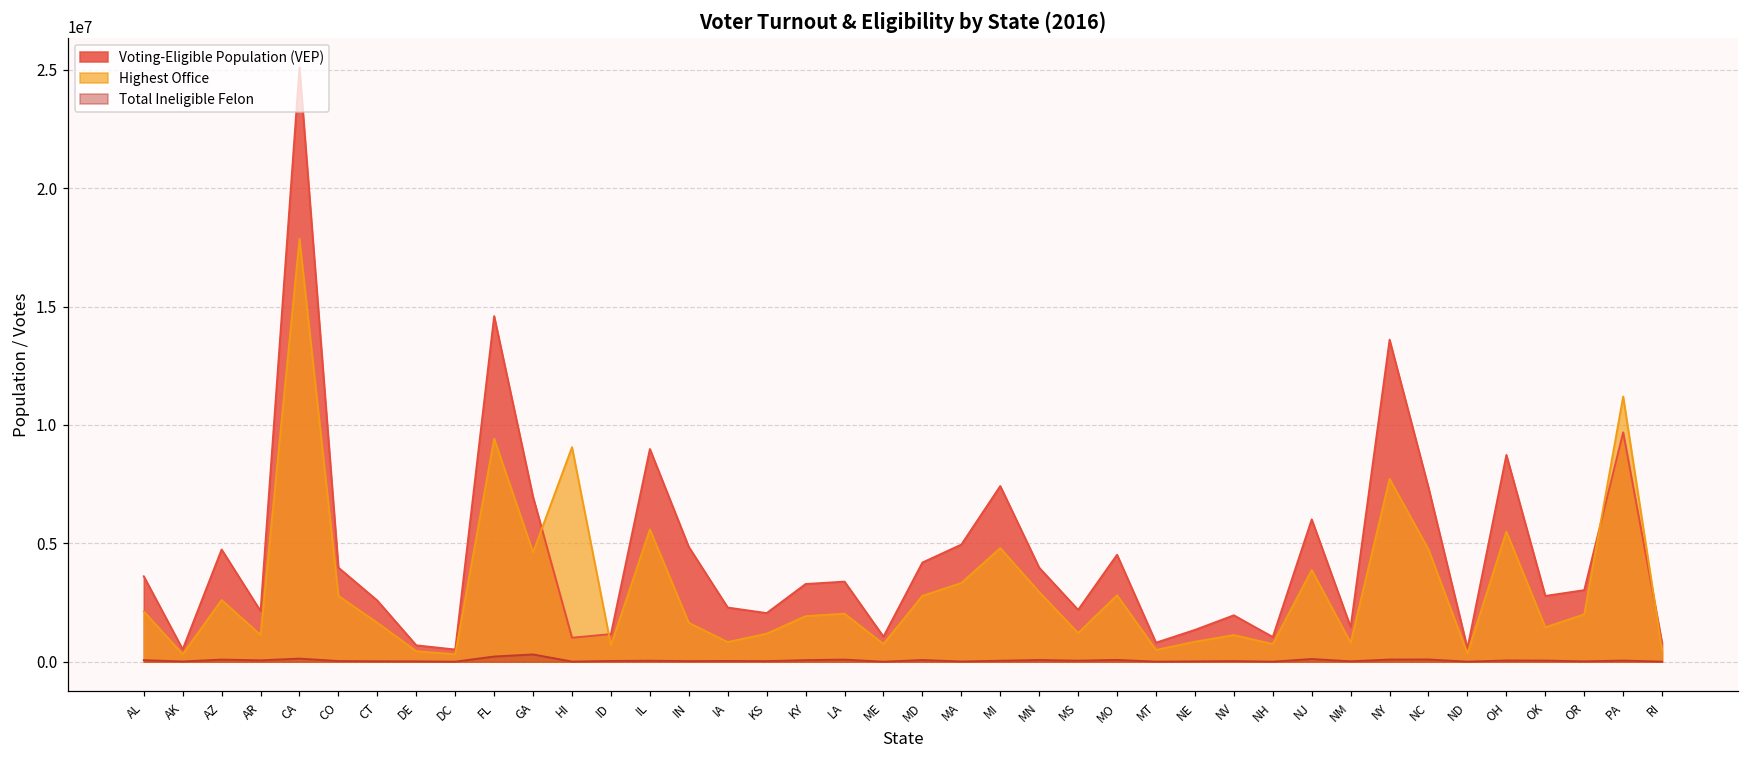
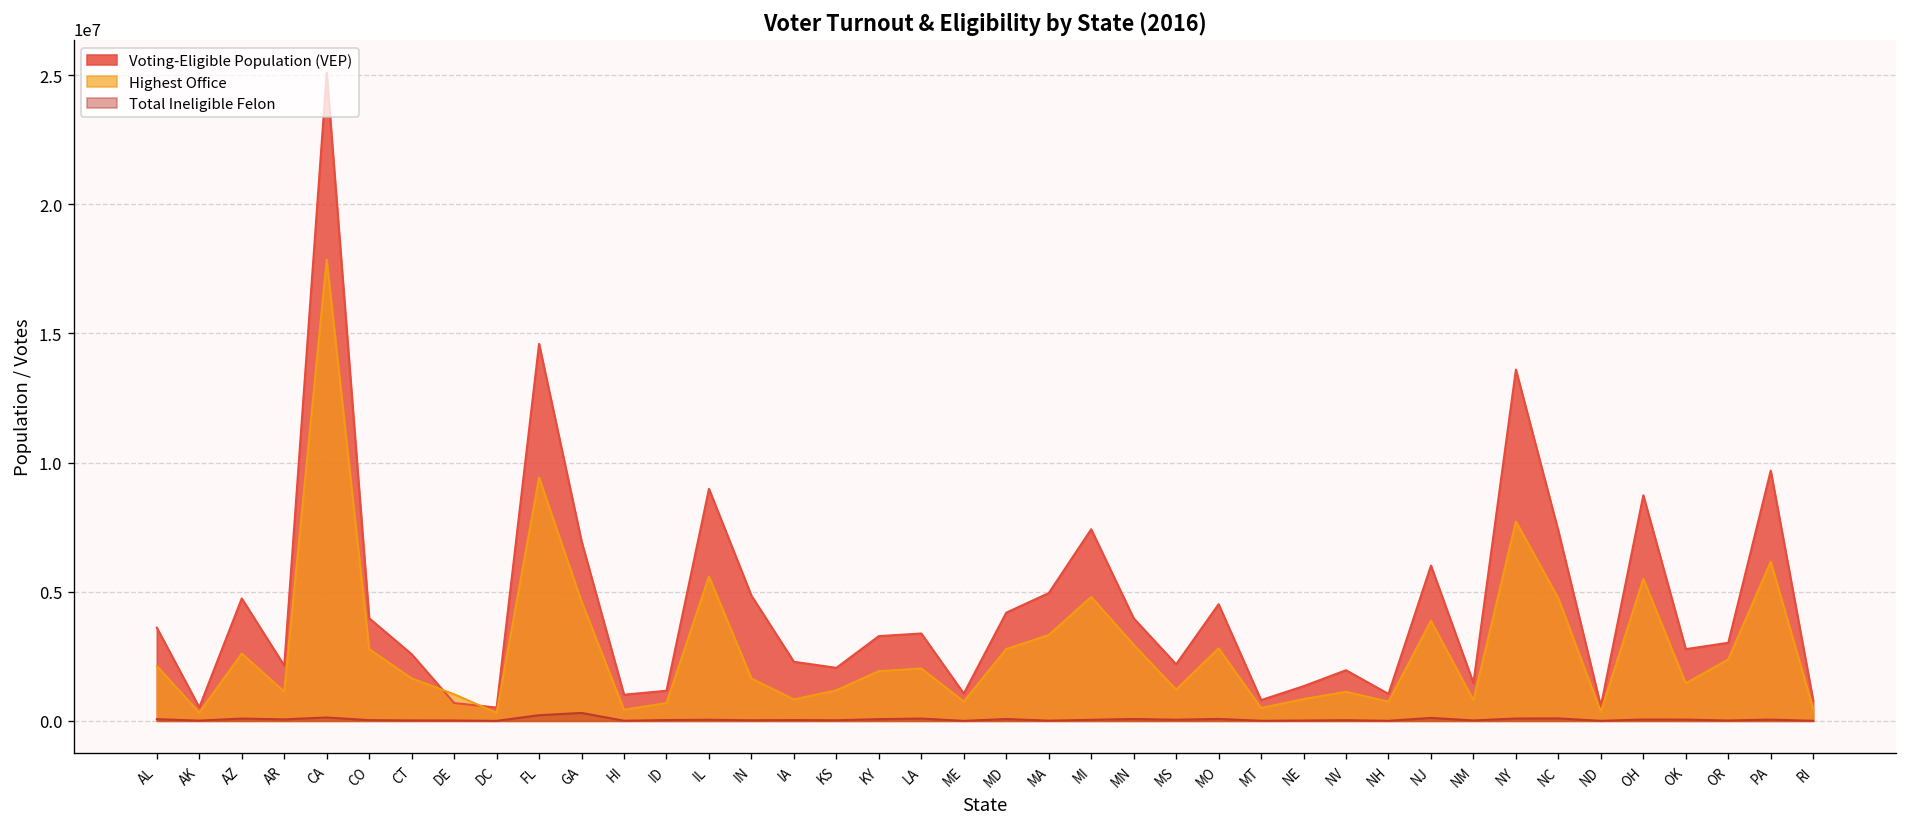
Highest Office, DE: 400000 -> 1000000
Highest Office, HI: 9100000 -> 400000
Highest Office, OR: 2000000 -> 2400000
Highest Office, PA: 11200000 -> 6200000
